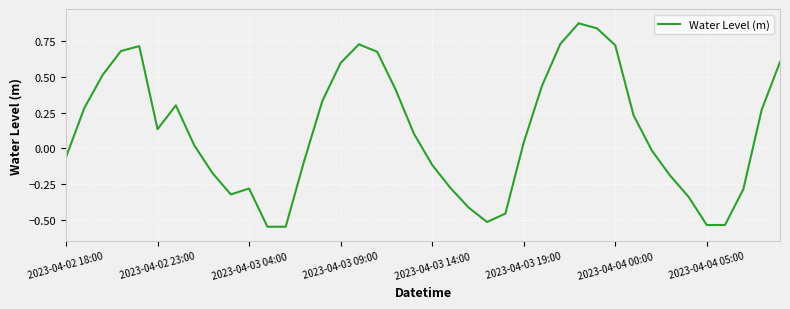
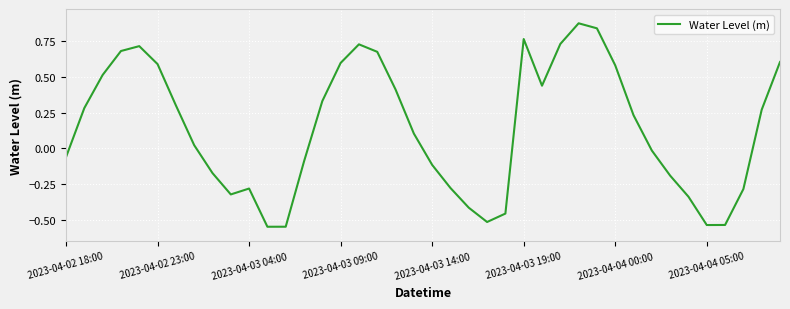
2023-04-02 23:00: 0.13 -> 0.59
2023-04-03 19:00: 0.04 -> 0.77
2023-04-04 00:00: 0.72 -> 0.58
